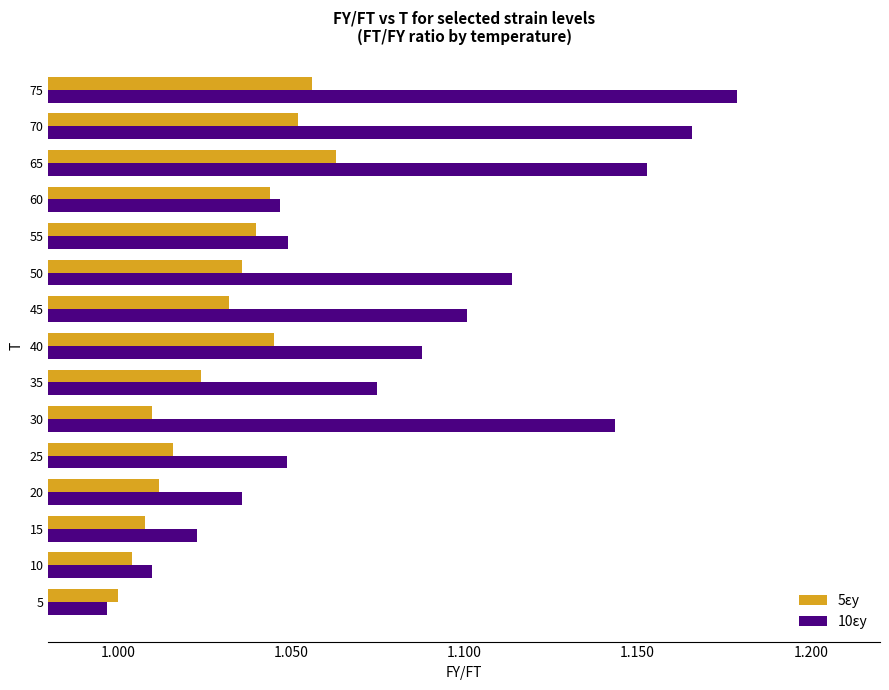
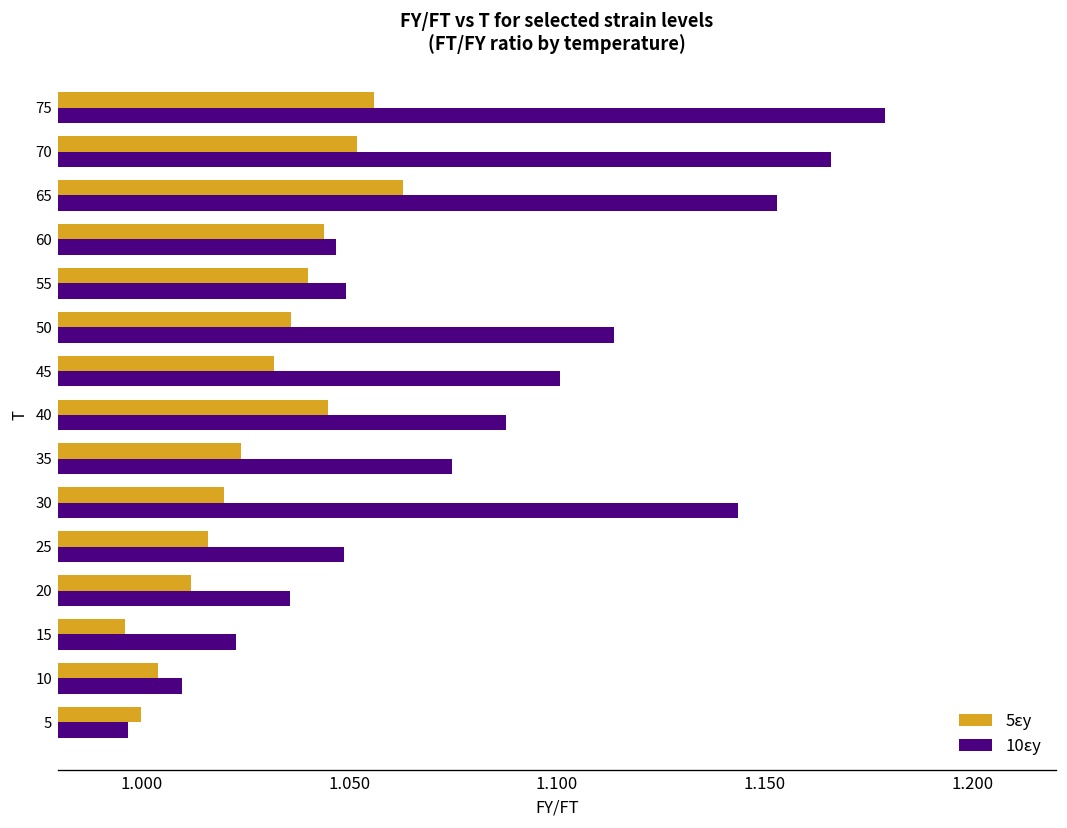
5εy, 30: 1.01 -> 1.02
5εy, 15: 1.008 -> 0.996
